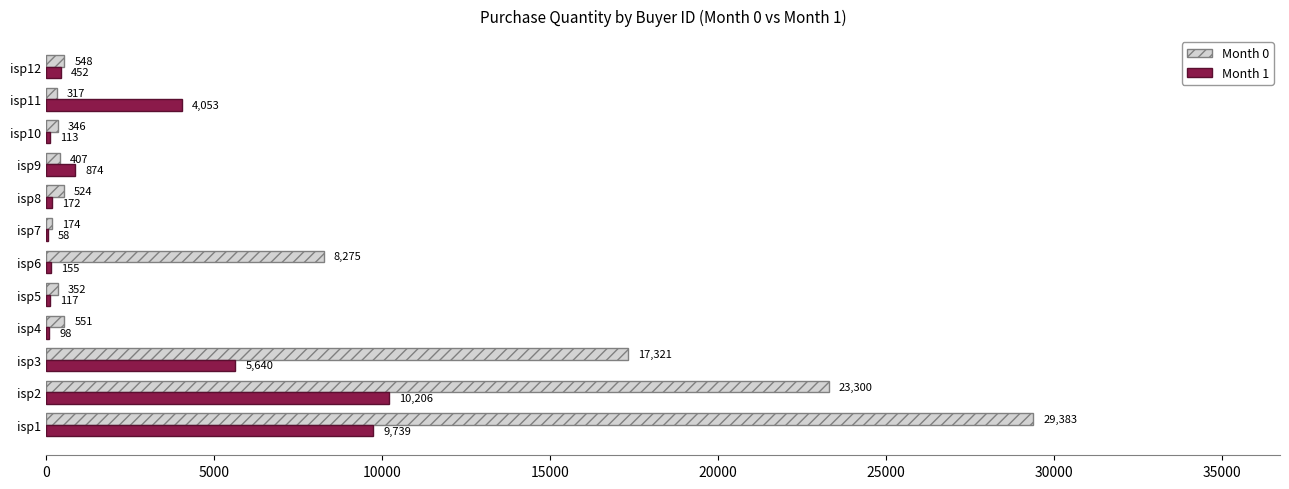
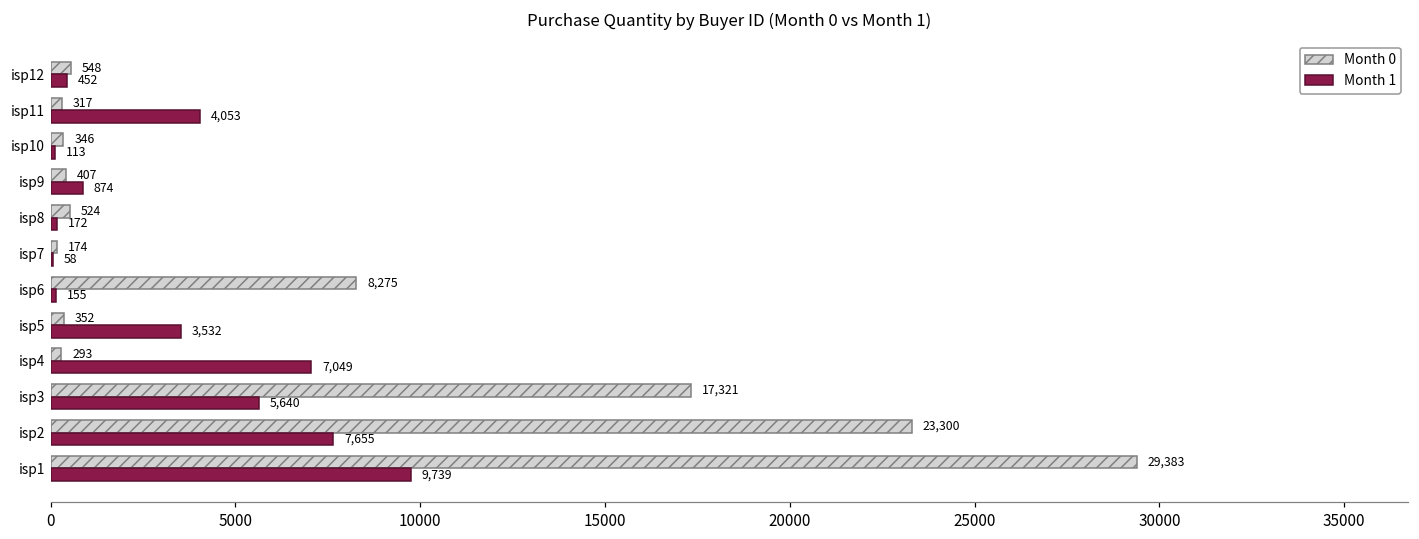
Month 1, isp5: 117 -> 3,532
Month 0, isp4: 551 -> 293
Month 1, isp4: 98 -> 7,049
Month 1, isp2: 10,206 -> 7,655
